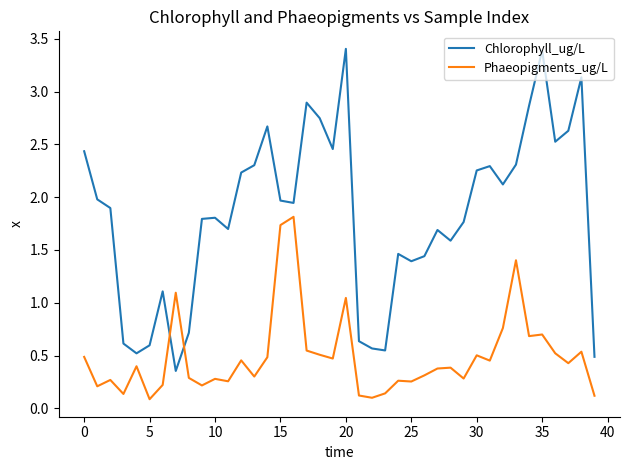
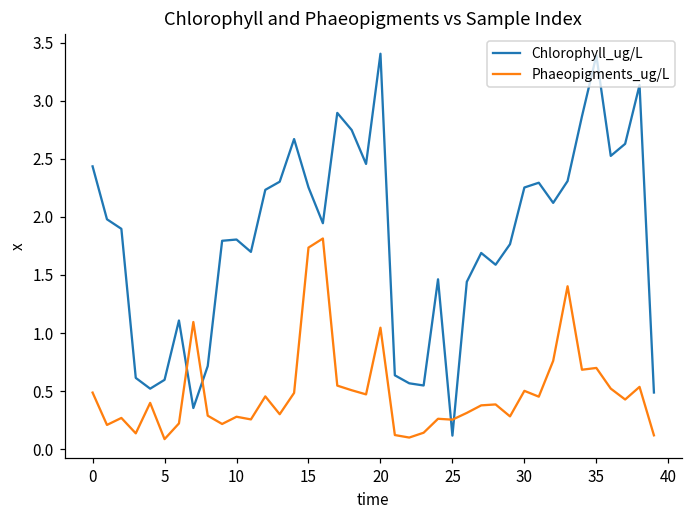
Chlorophyll_ug/L, 15: 1.97 -> 2.25
Chlorophyll_ug/L, 25: 1.39 -> 0.12
